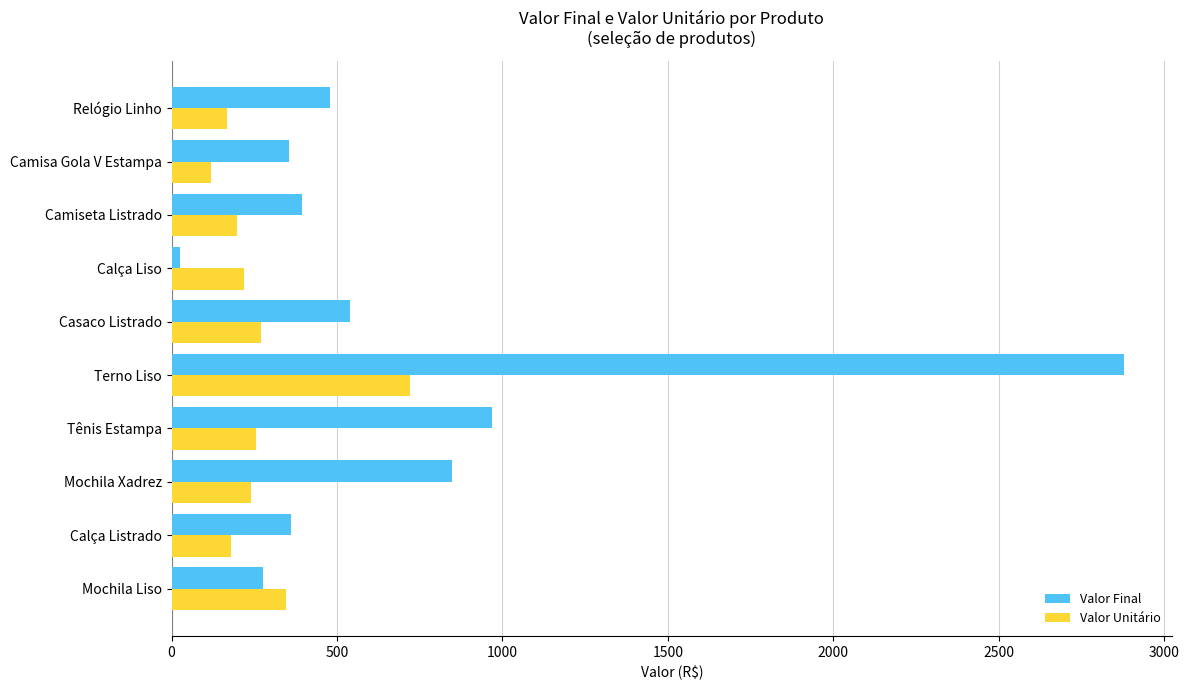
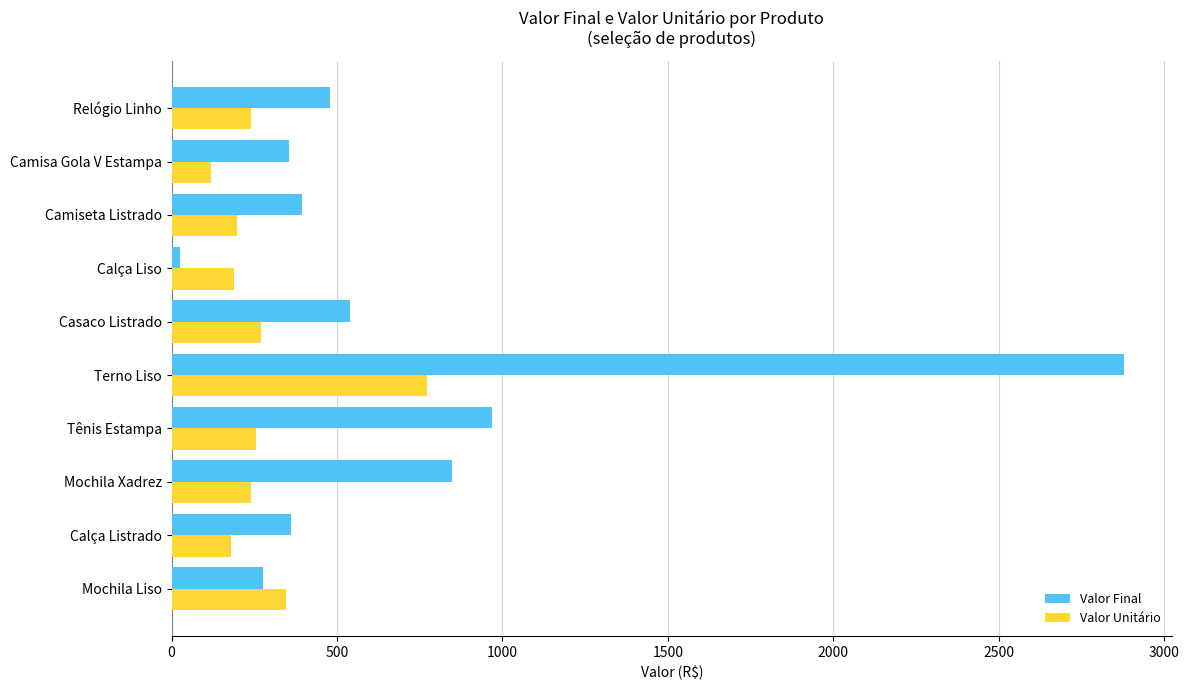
Valor Unitário, Relógio Linho: 170 -> 240
Valor Unitário, Calça Liso: 220 -> 190
Valor Unitário, Terno Liso: 720 -> 770
